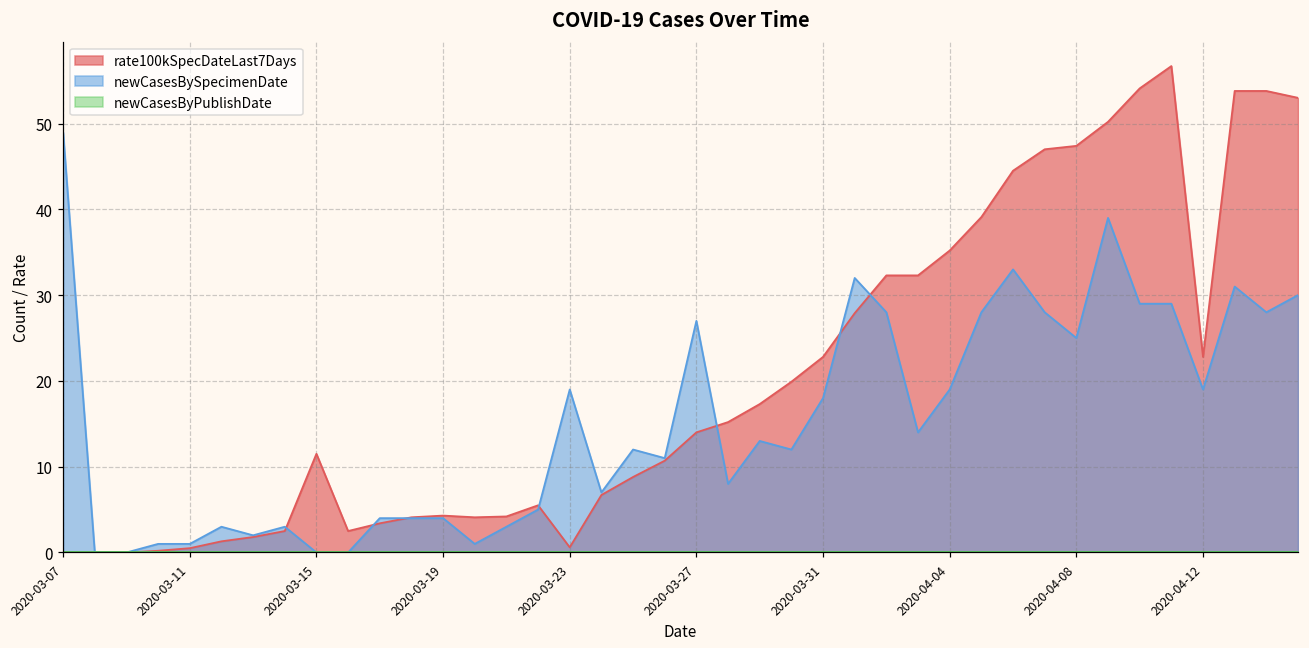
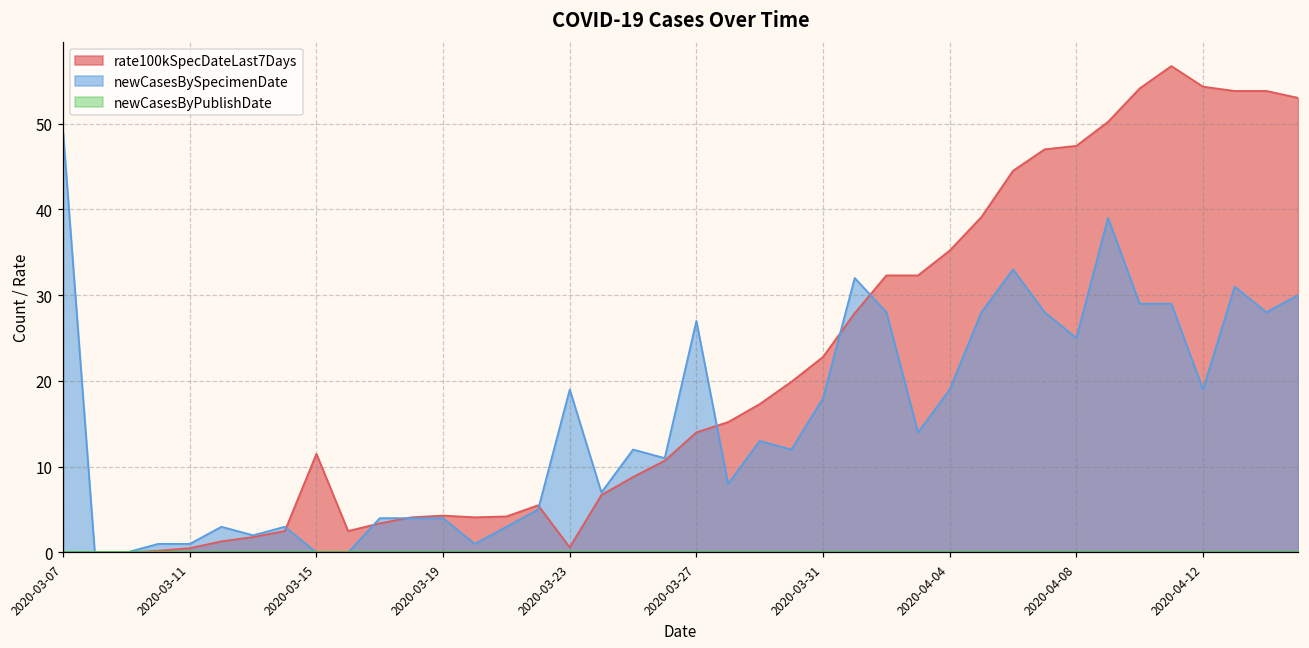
rate100kSpecDateLast7Days, 2020-04-12: 23 -> 54
